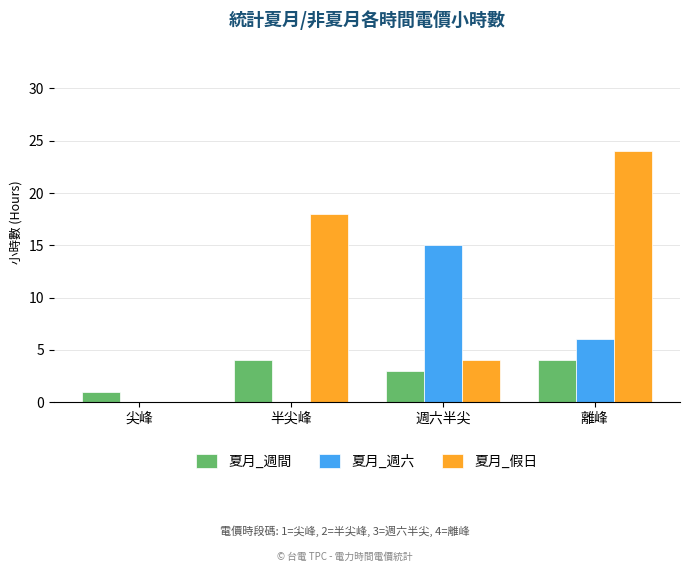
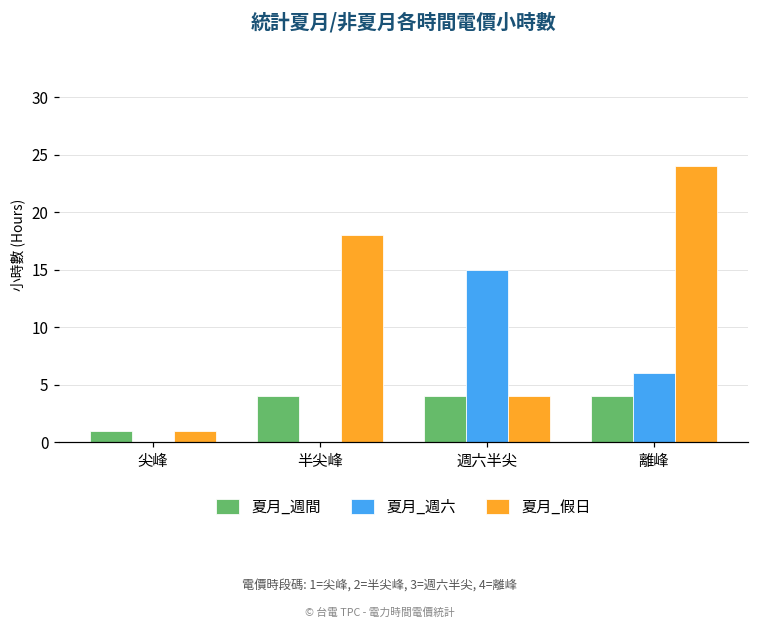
夏月_假日, 尖峰: 0 -> 1
夏月_週間, 週六半尖: 3 -> 4
